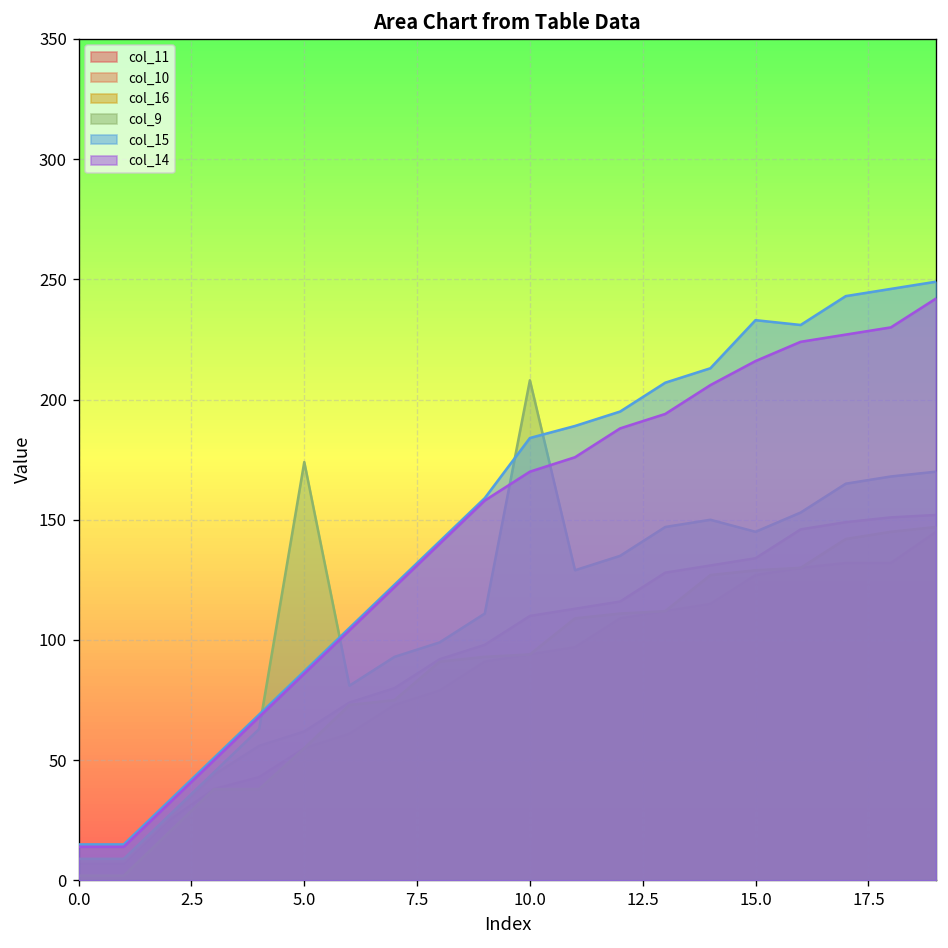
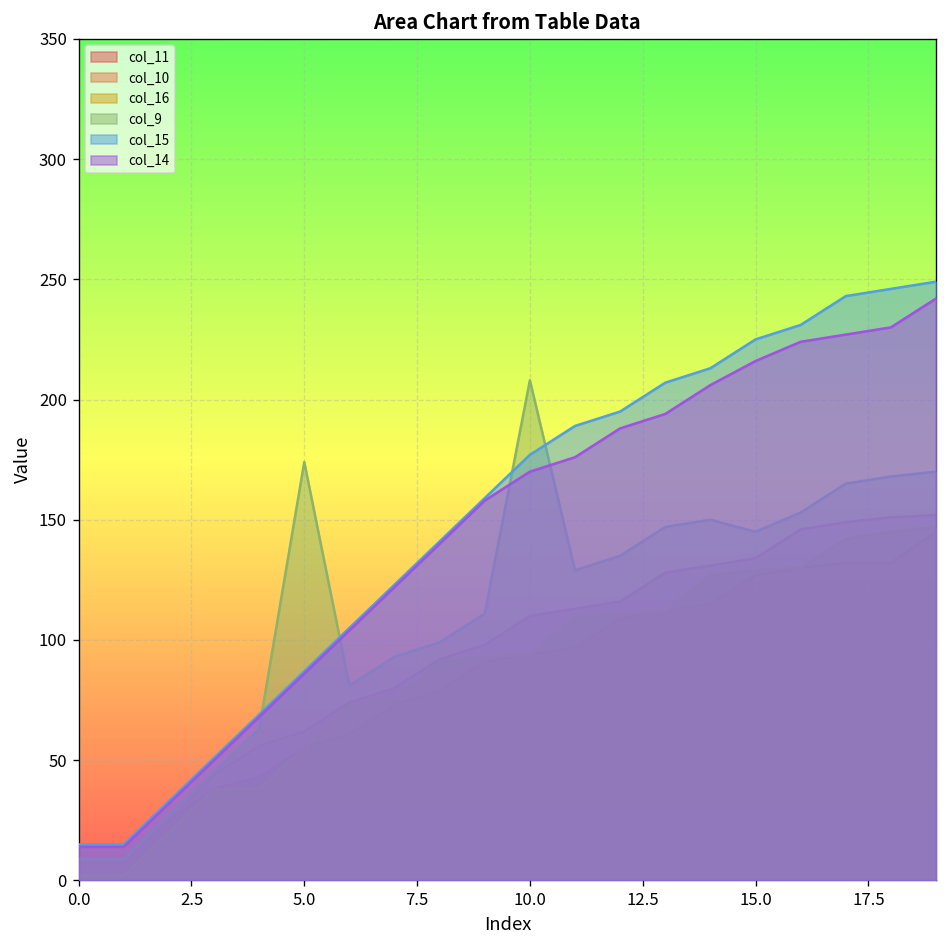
col_15, 10.0: 184 -> 177
col_15, 15.0: 233 -> 225
